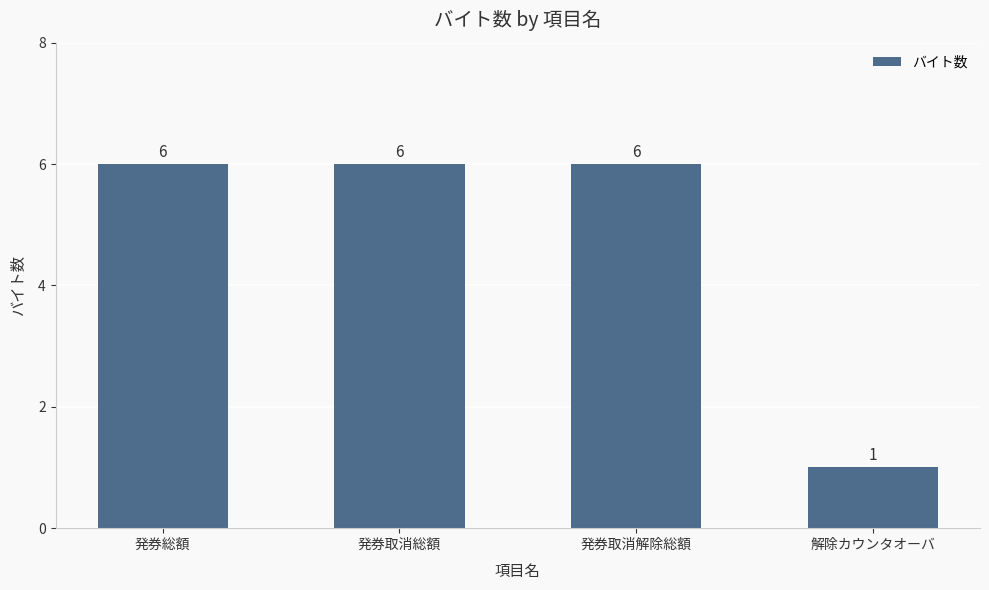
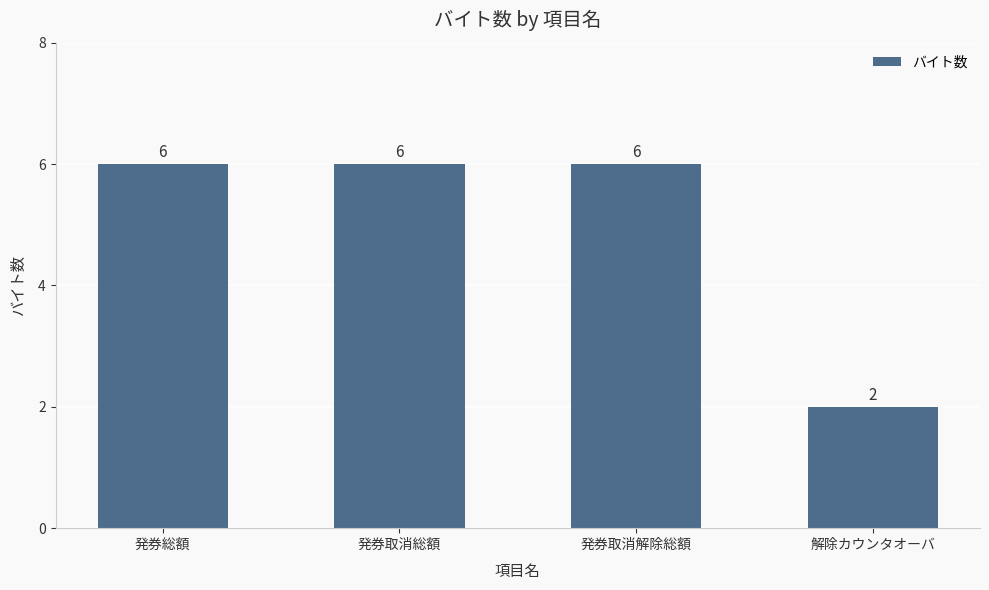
解除カウンタオーバ: 1 -> 2
